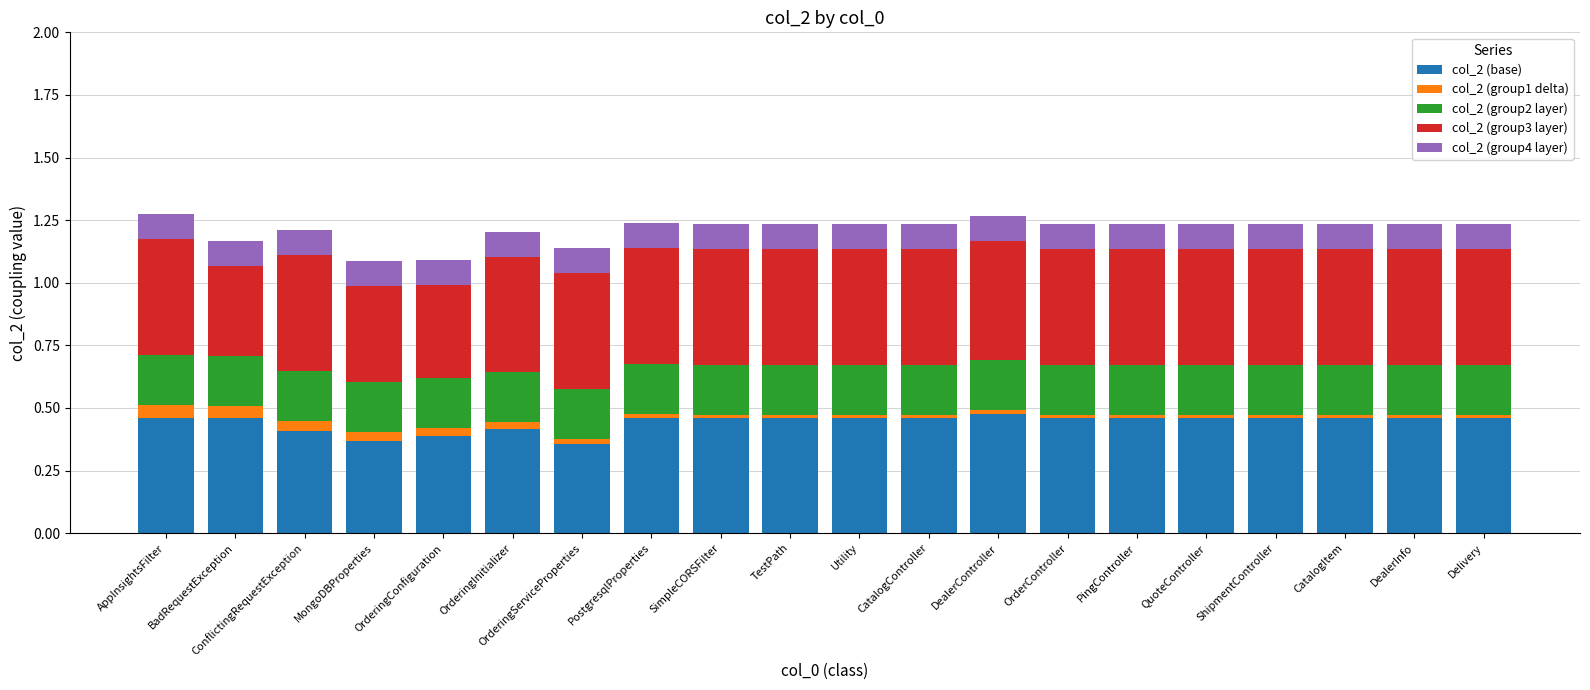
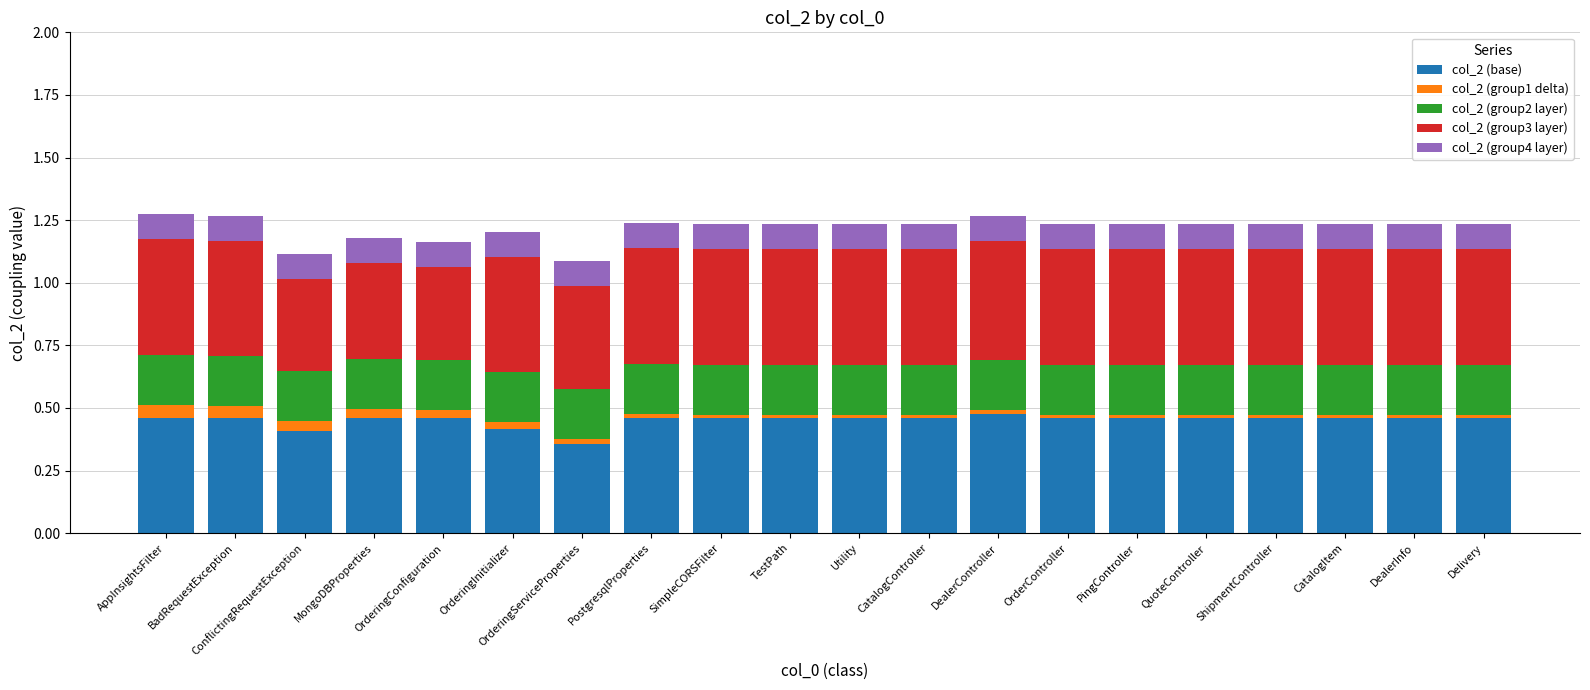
col_2 (group3 layer), BadRequestException: 0.36 -> 0.46
col_2 (group3 layer), ConflictingRequestException: 0.46 -> 0.36
col_2 (base), MongoDBProperties: 0.37 -> 0.46
col_2 (base), OrderingConfiguration: 0.39 -> 0.46
col_2 (group3 layer), OrderingServiceProperties: 0.46 -> 0.41
